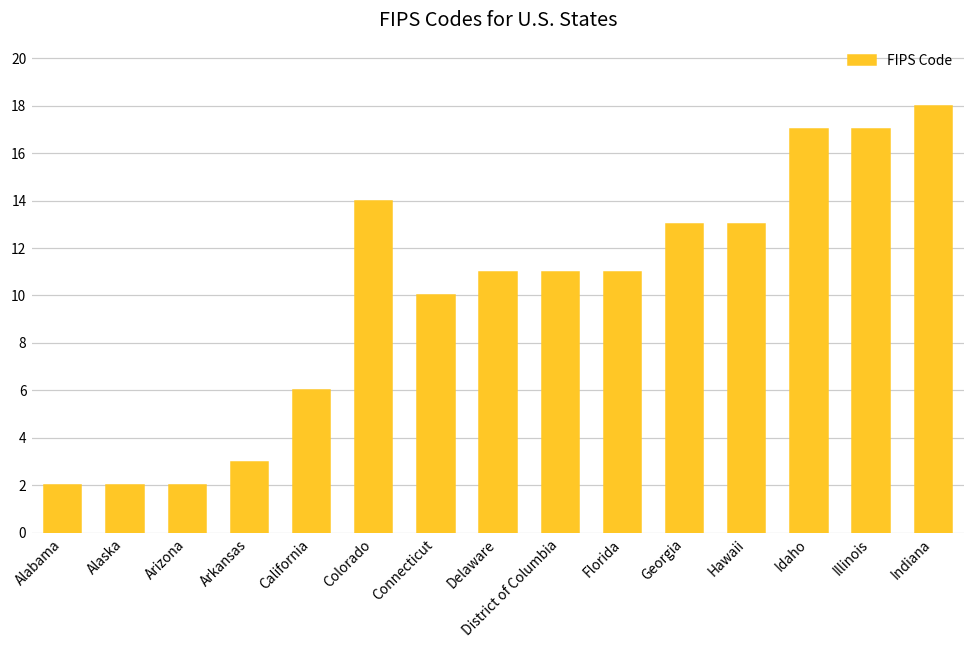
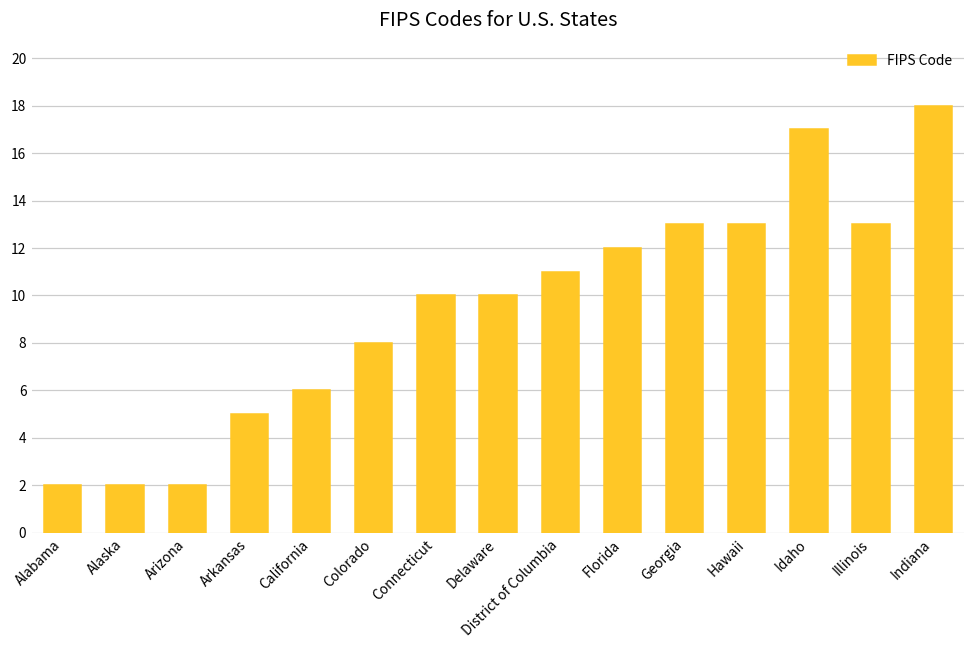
Arkansas: 3 -> 5
Colorado: 14 -> 8
Delaware: 11 -> 10
Florida: 11 -> 12
Illinois: 17 -> 13
